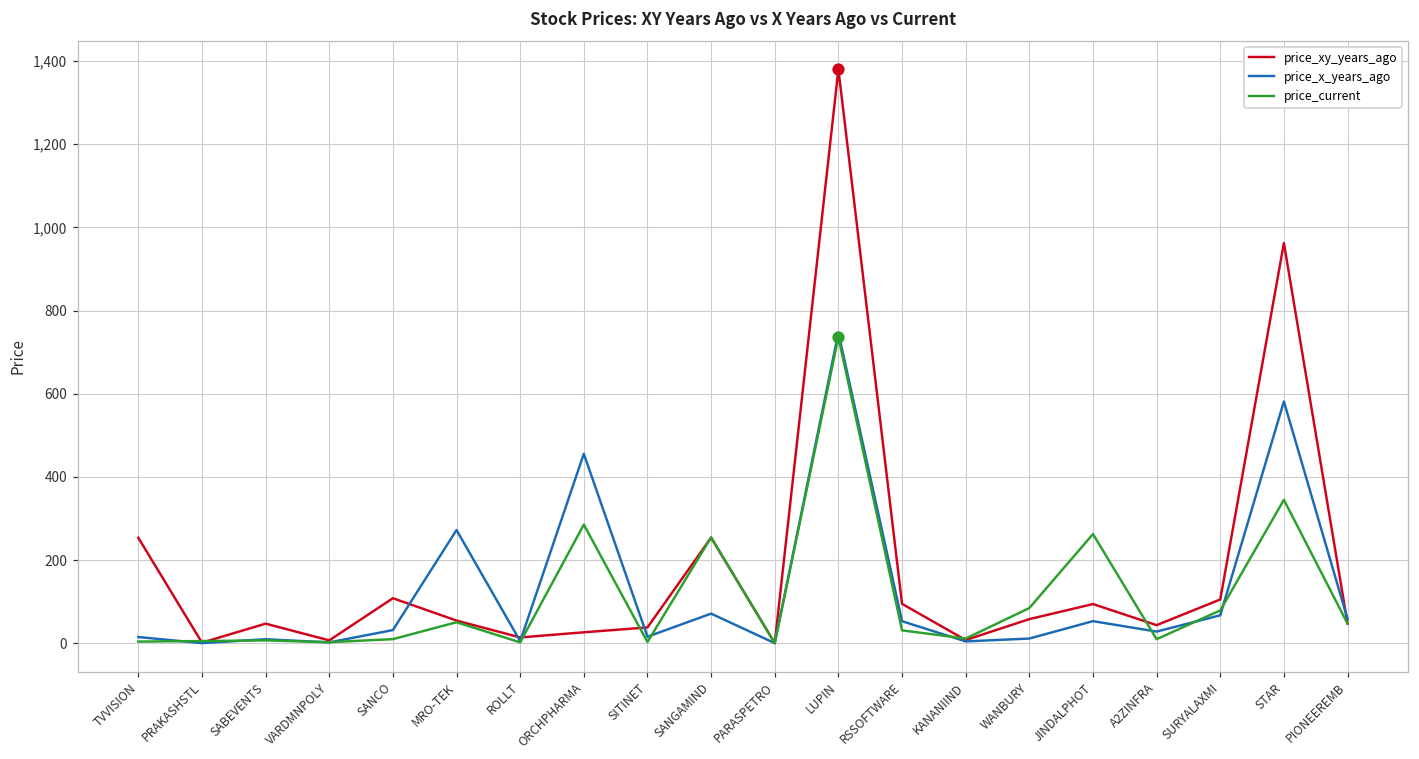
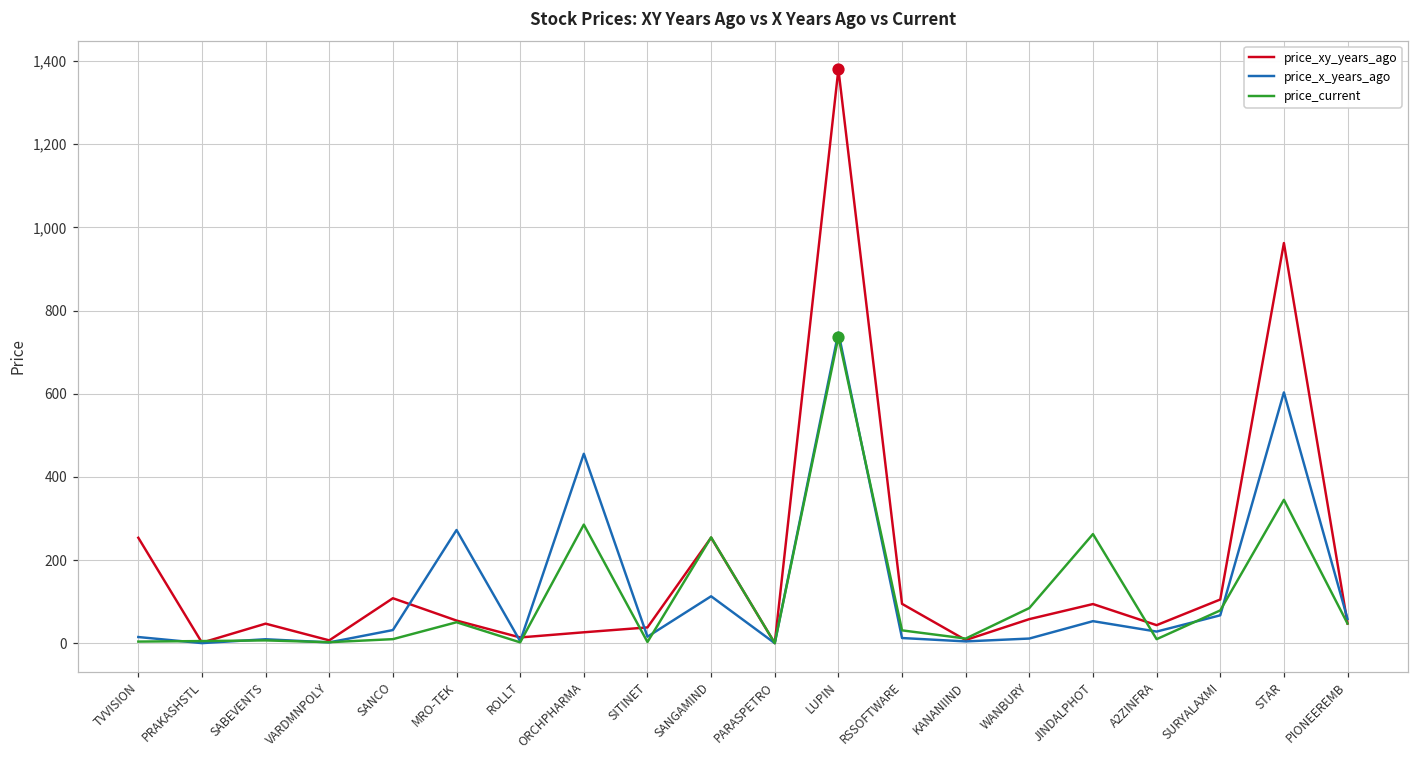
price_x_years_ago, SANGAMIND: 70 -> 110
price_x_years_ago, RSSOFTWARE: 50 -> 10
price_x_years_ago, STAR: 580 -> 600
